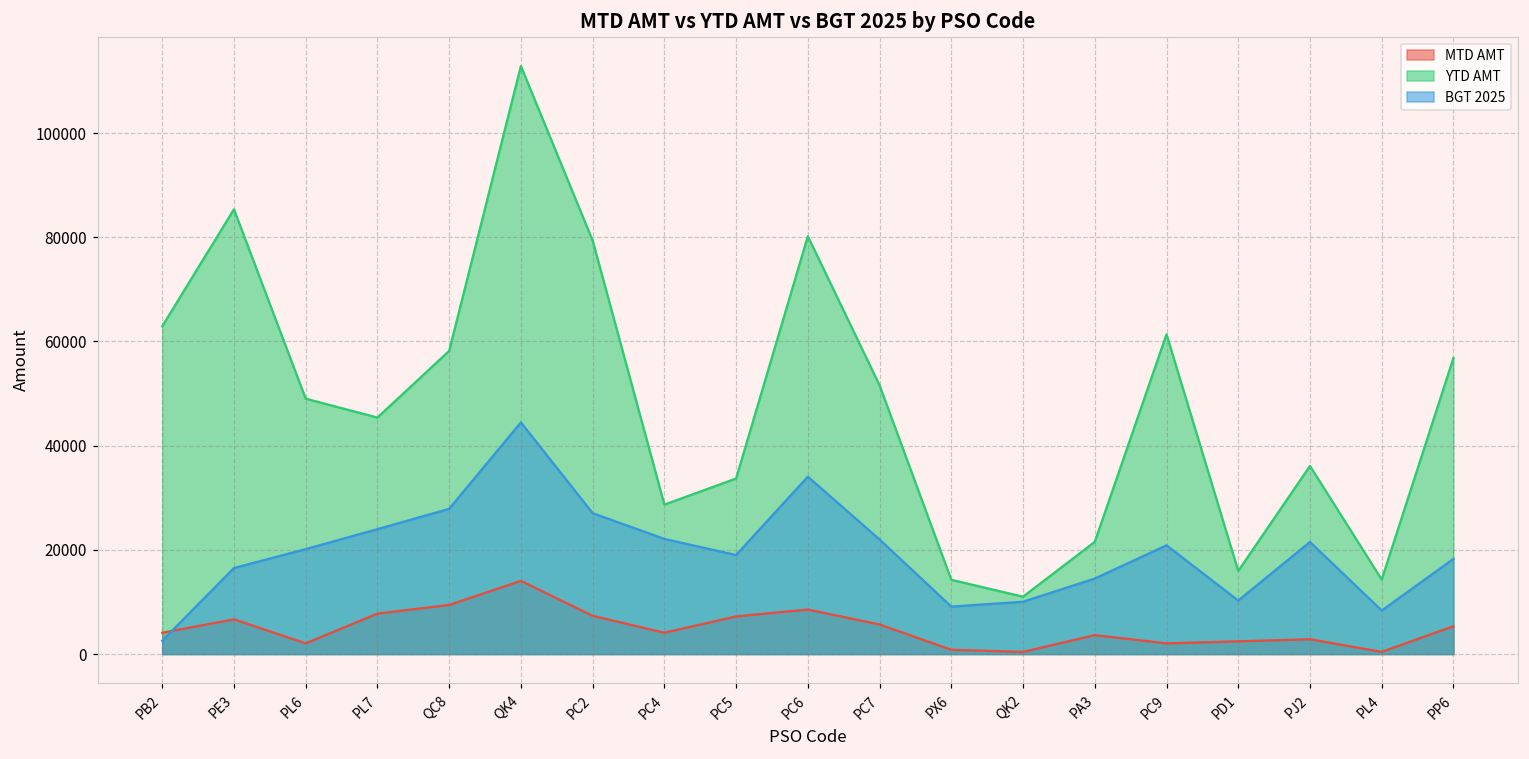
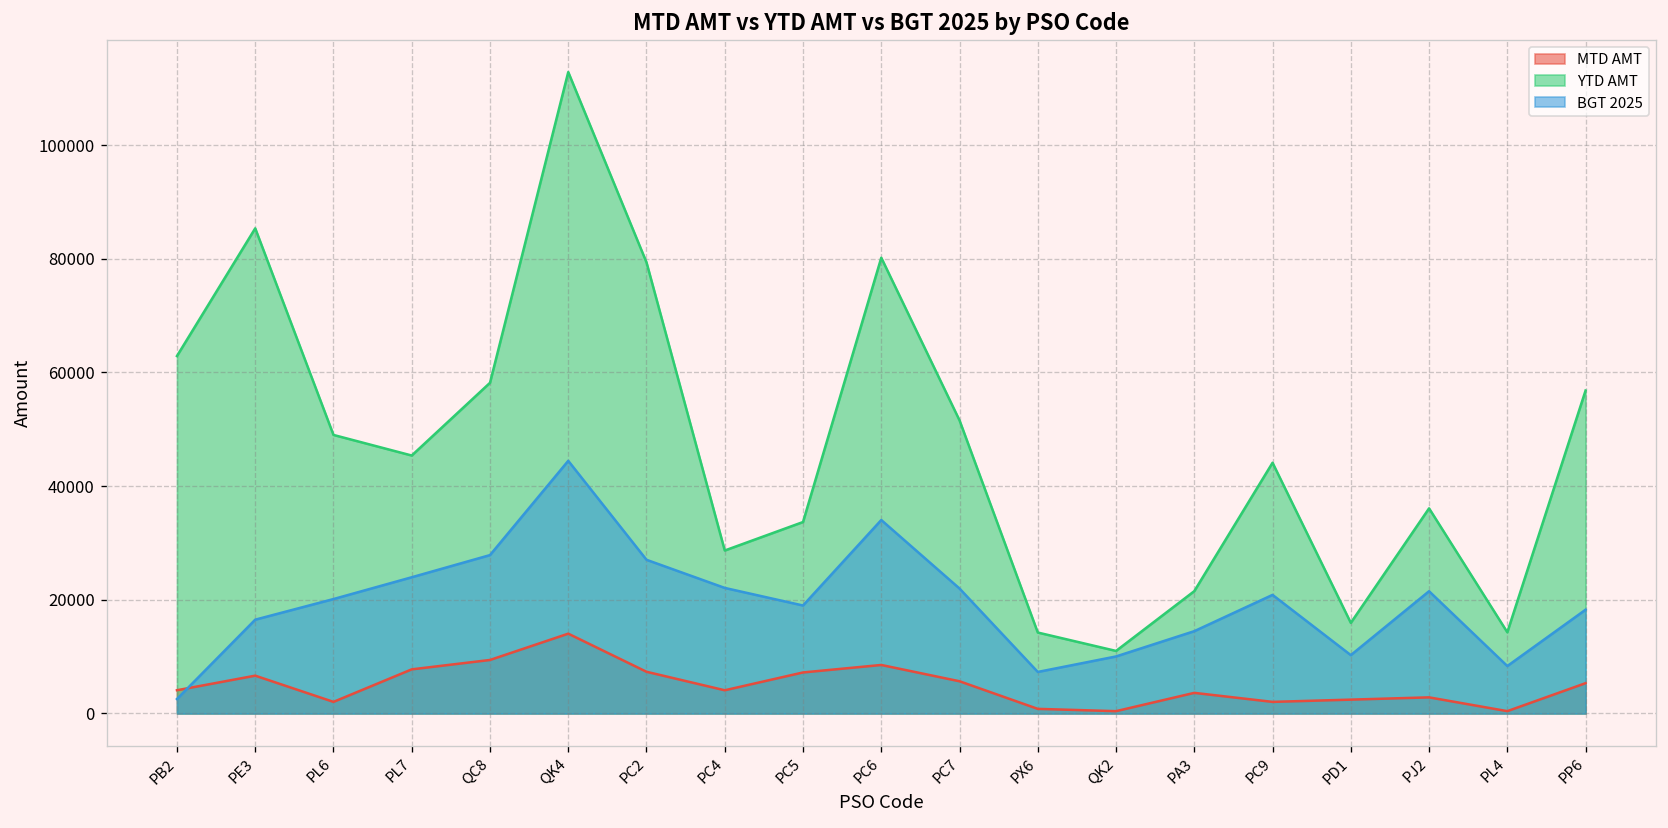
BGT 2025, PX6: 9000 -> 7000
YTD AMT, PC9: 61000 -> 44000
